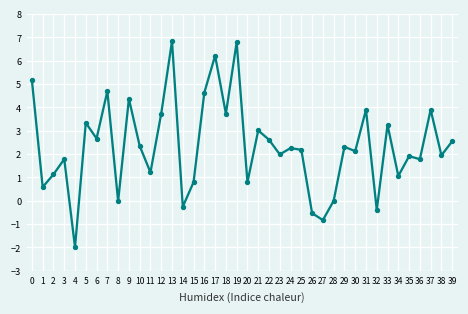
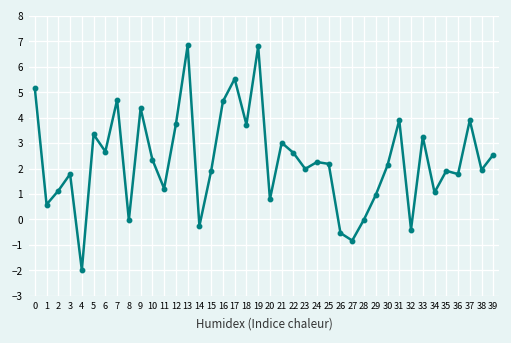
15: 0.8 -> 1.9
17: 6.2 -> 5.5
29: 2.3 -> 1.0
